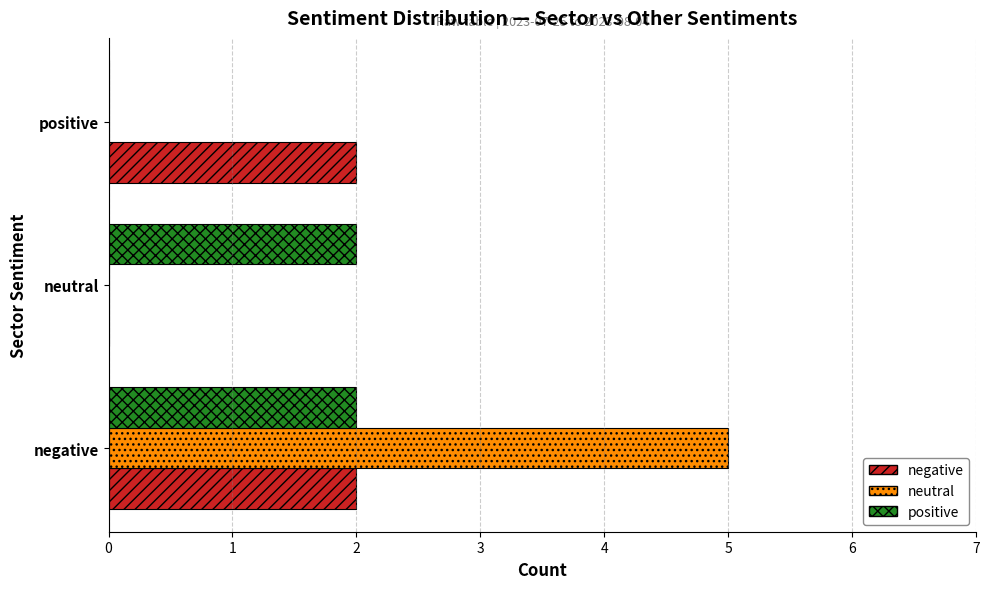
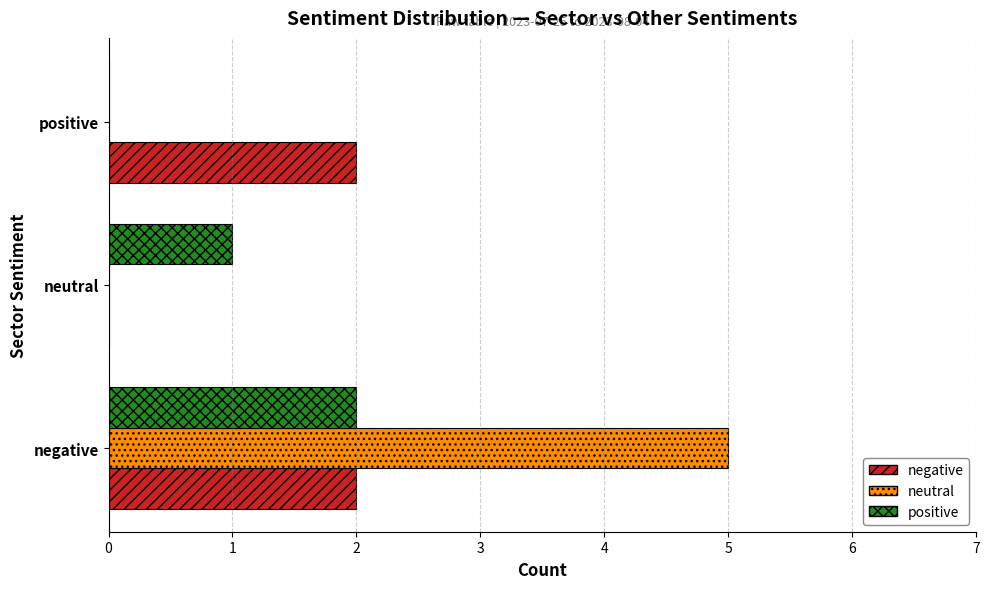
positive, neutral: 2 -> 1
